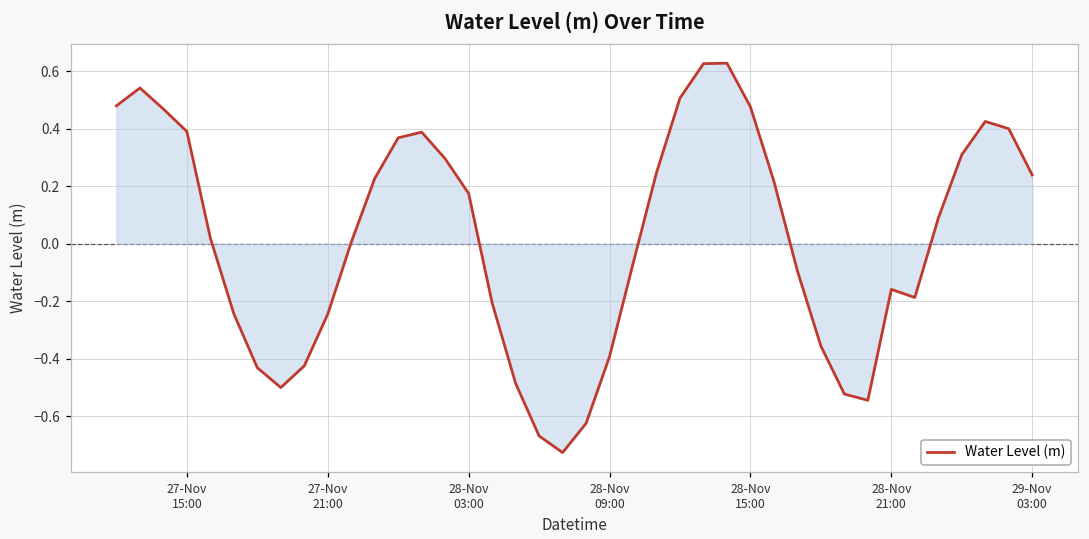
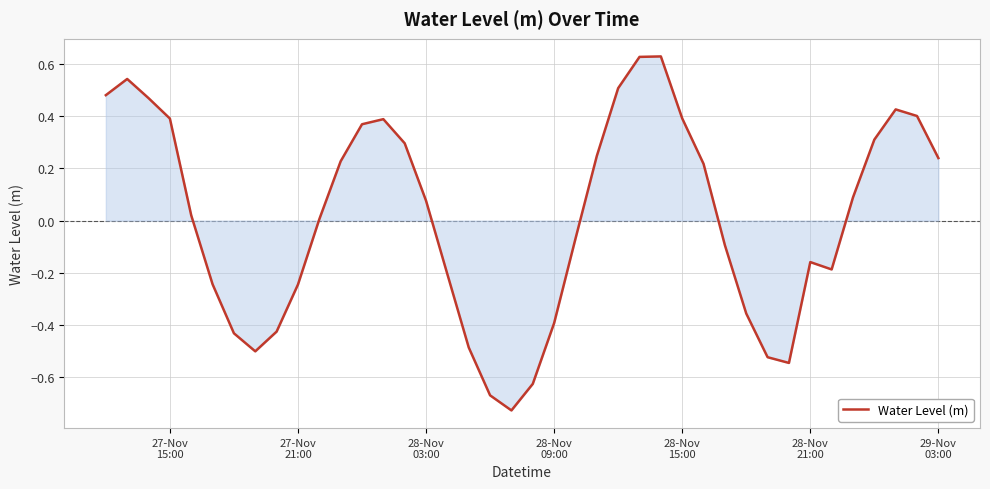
Water Level (m), 28-Nov 03:00: 0.18 -> 0.08
Water Level (m), 28-Nov 15:00: 0.48 -> 0.39
